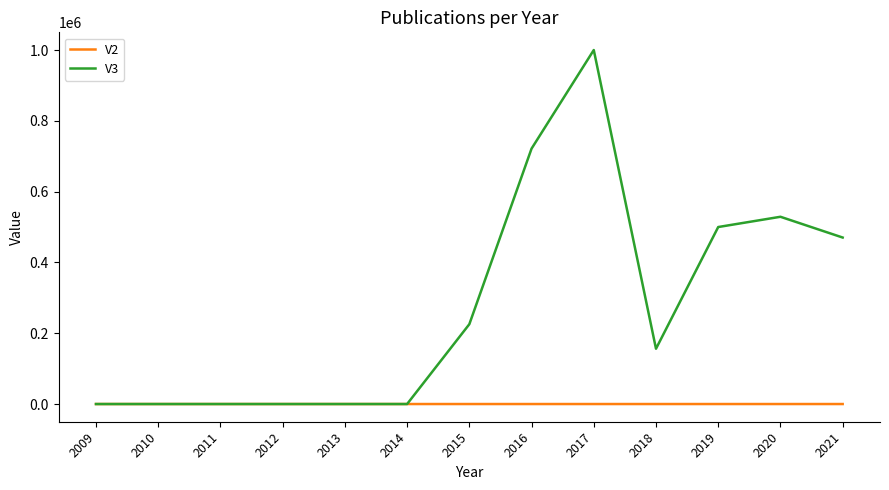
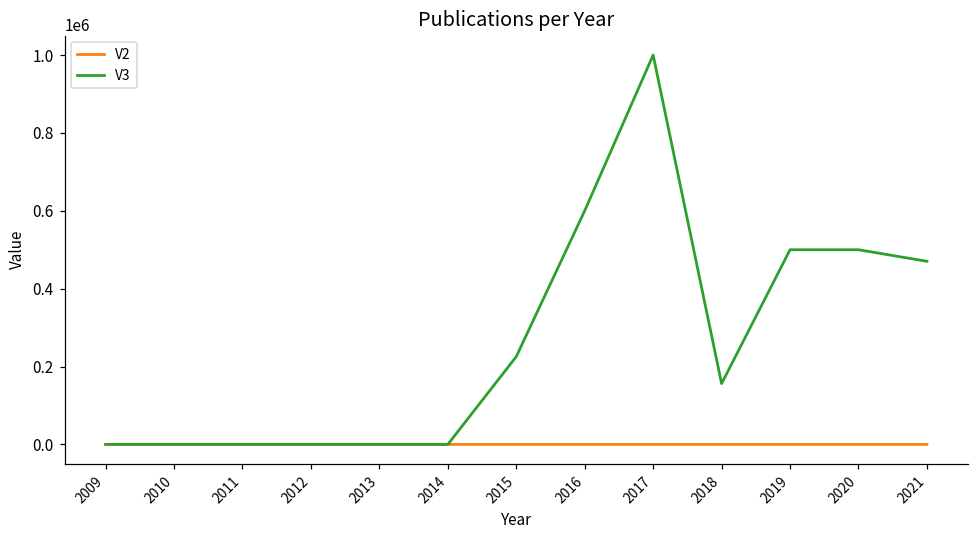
V3, 2016: 720000 -> 600000
V3, 2020: 530000 -> 500000
